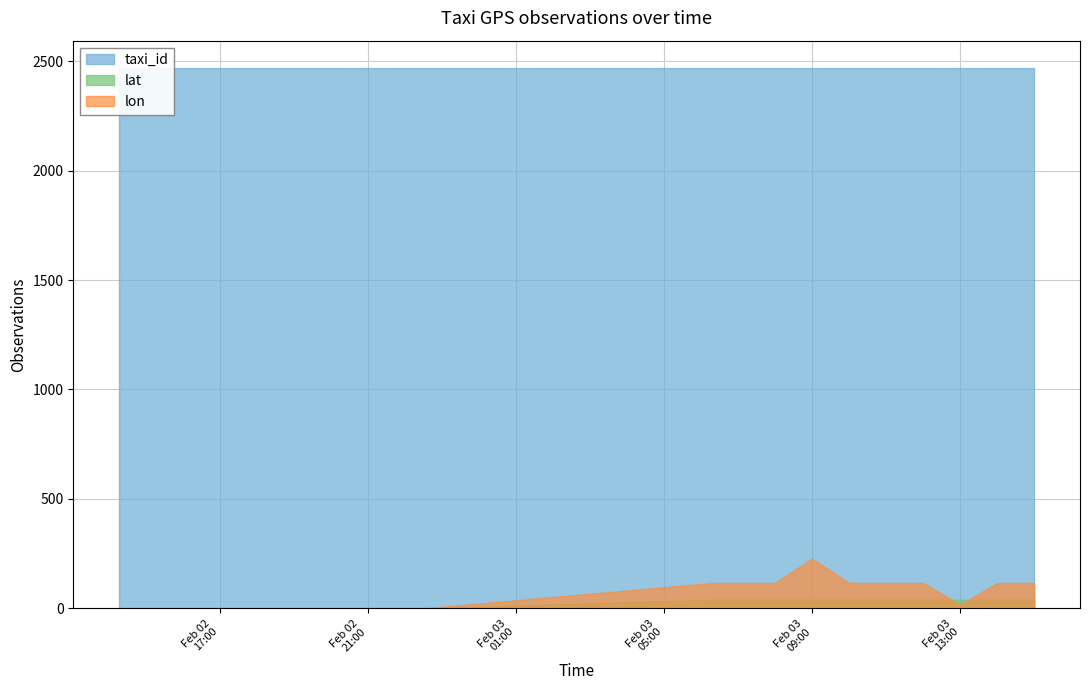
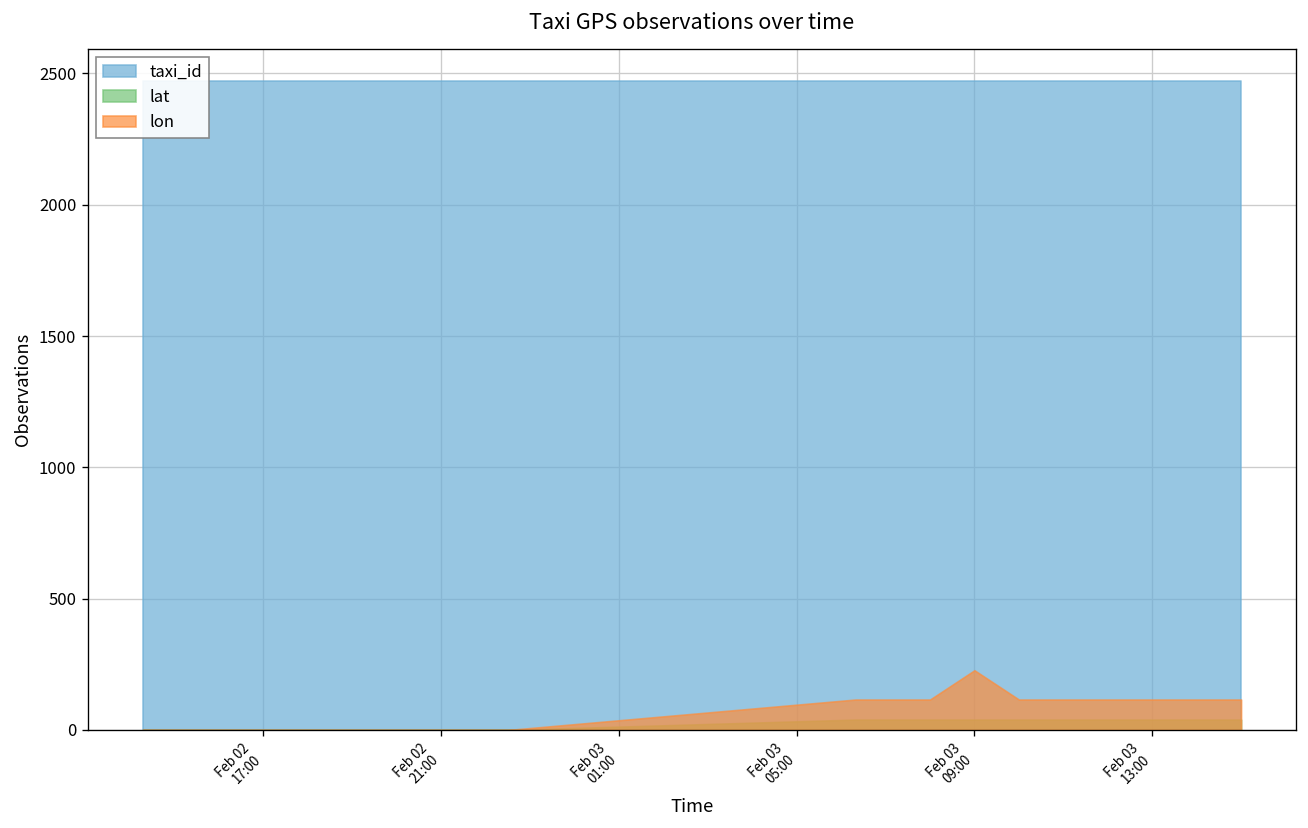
lon, Feb 03 13:00: 20 -> 120
